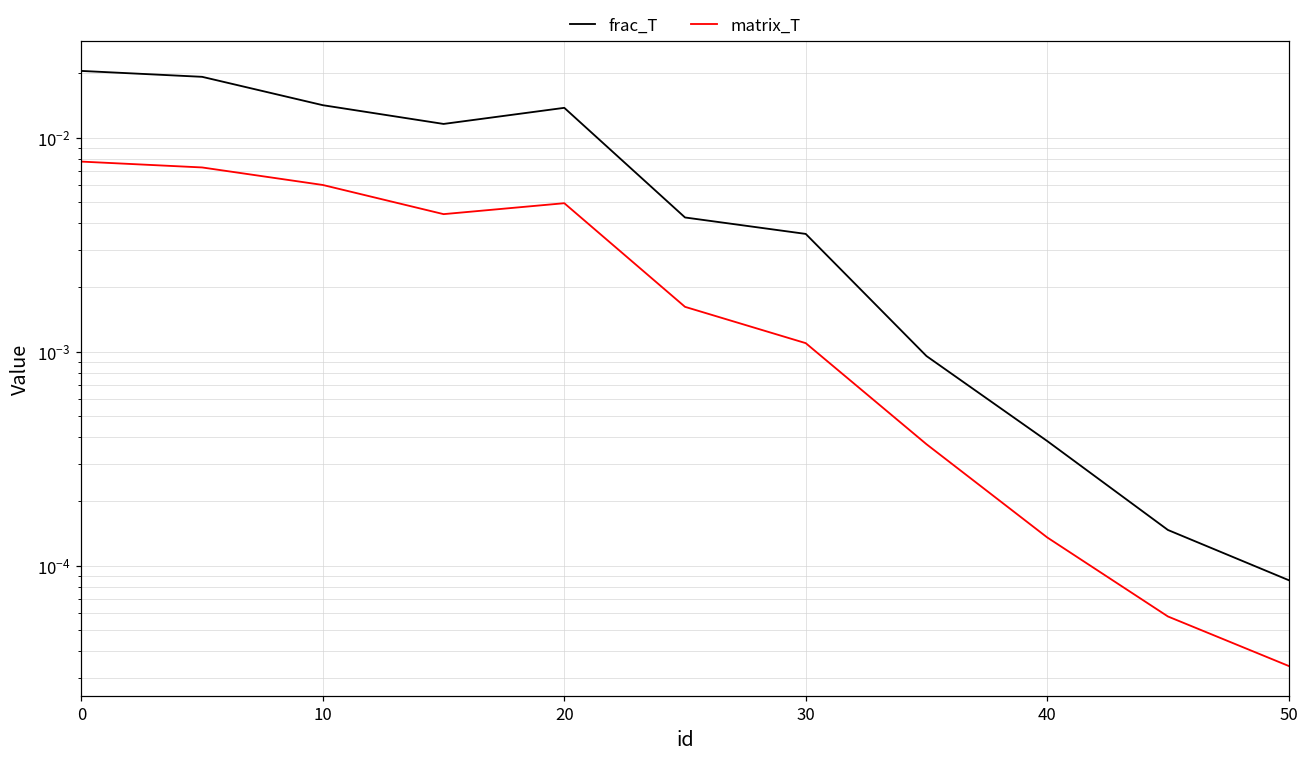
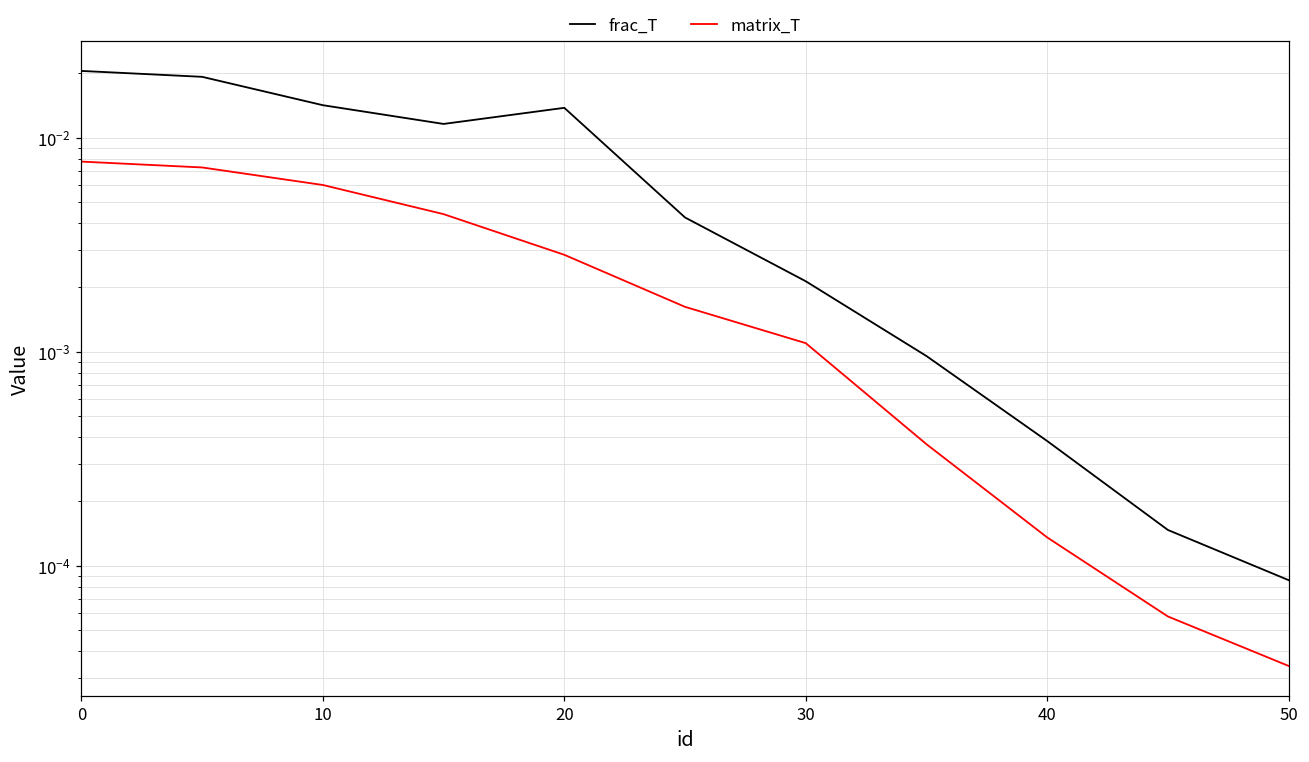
matrix_T, 20: 0.0050 -> 0.0028
frac_T, 30: 0.0036 -> 0.0021
